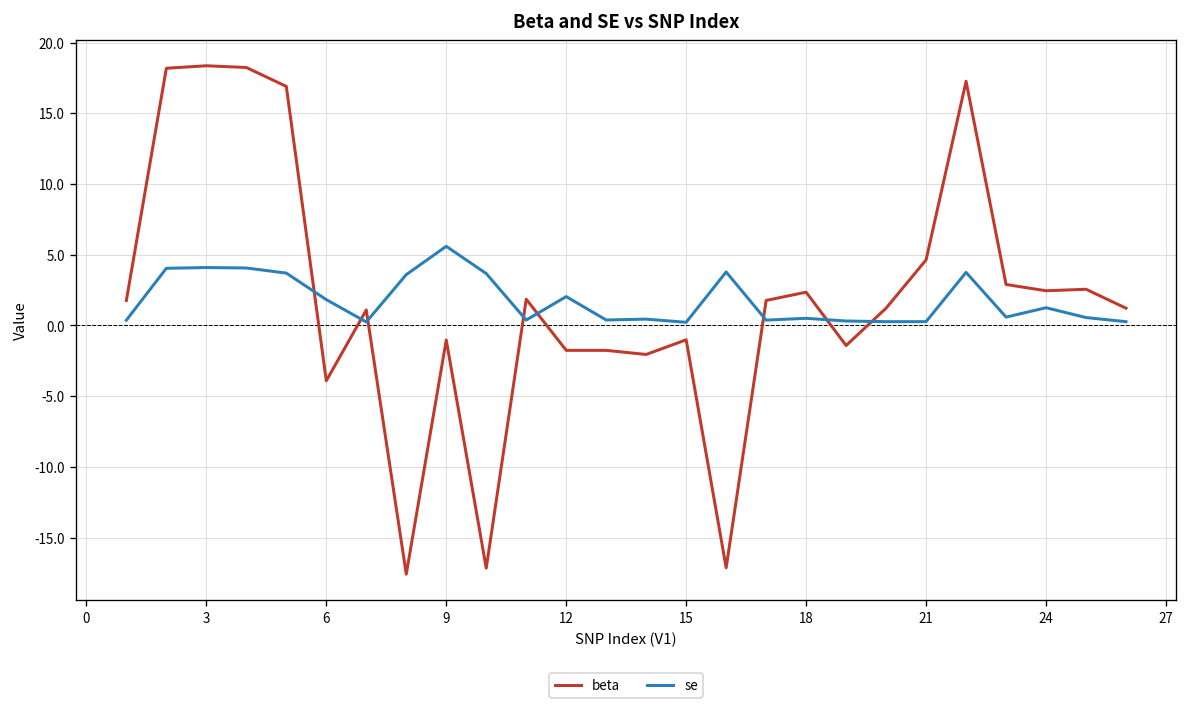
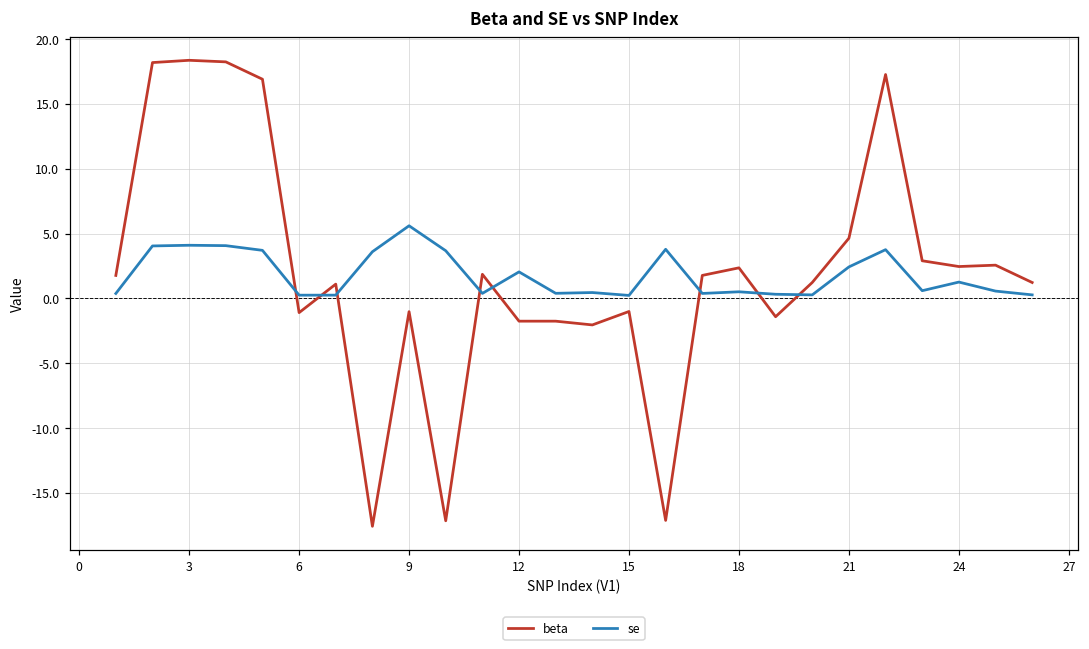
beta, 6: -3.9 -> -1.1
se, 6: 1.8 -> 0.2
se, 21: 0.3 -> 2.4
